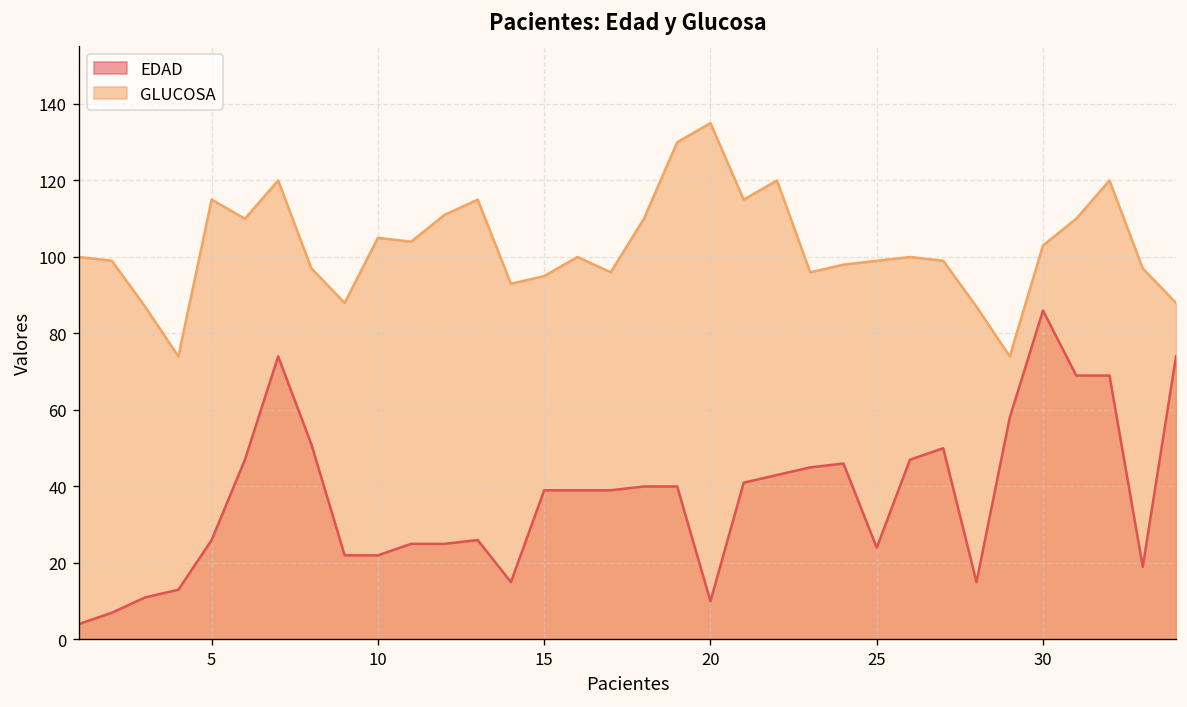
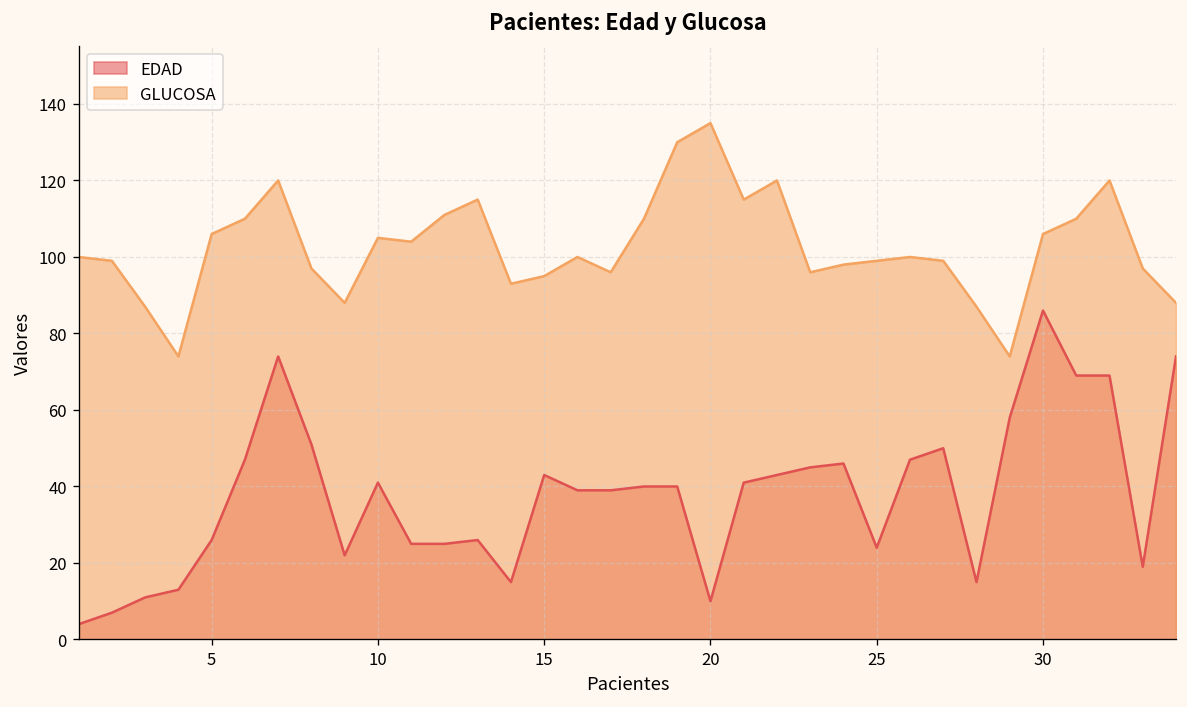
GLUCOSA, 5: 115 -> 106
EDAD, 10: 22 -> 41
EDAD, 15: 39 -> 43
GLUCOSA, 30: 103 -> 106
